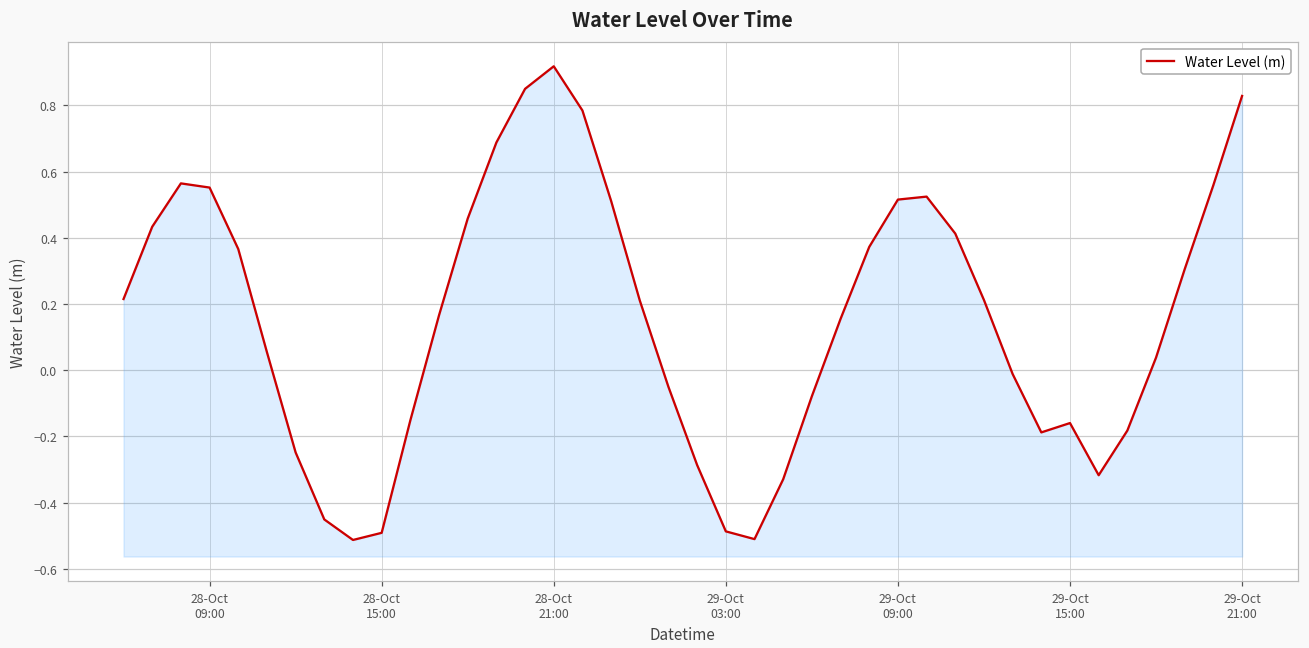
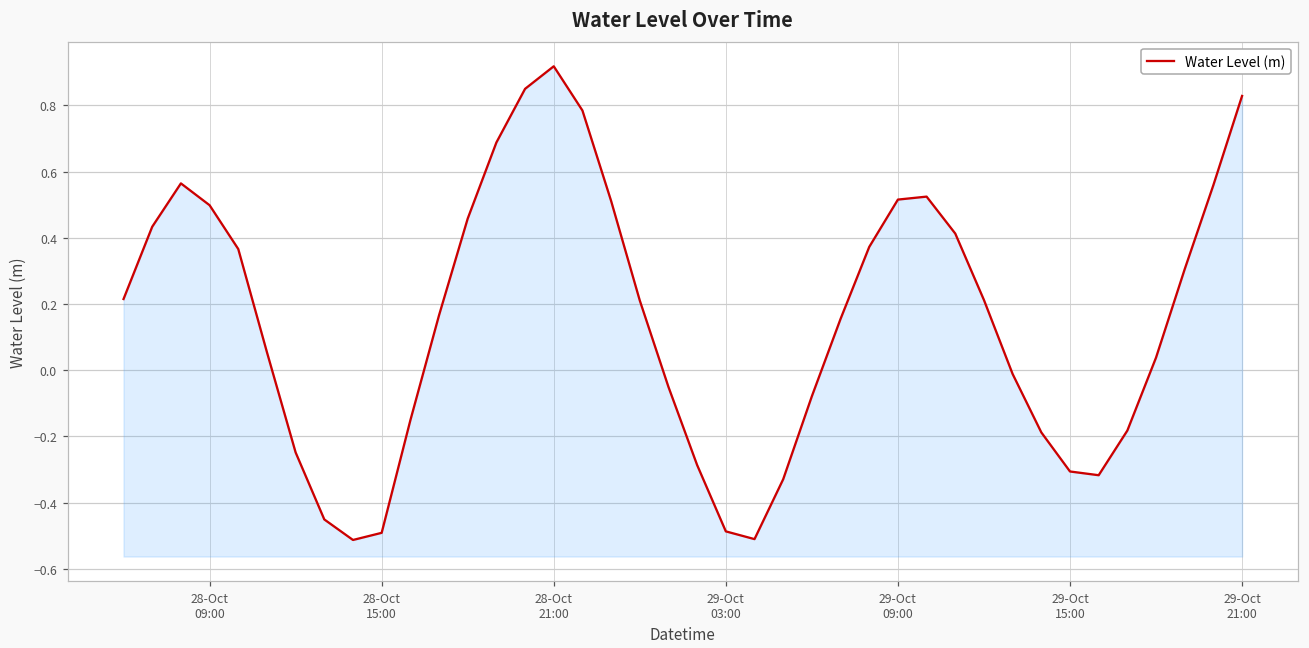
28-Oct 09:00: 0.55 -> 0.50
29-Oct 15:00: -0.16 -> -0.31
